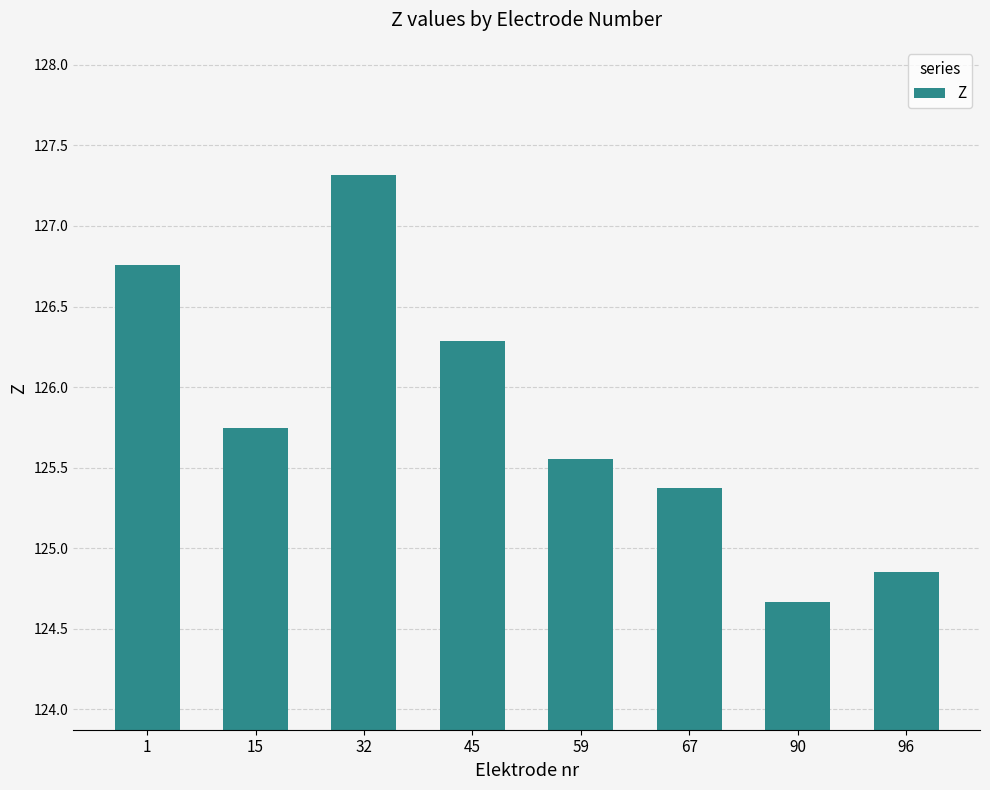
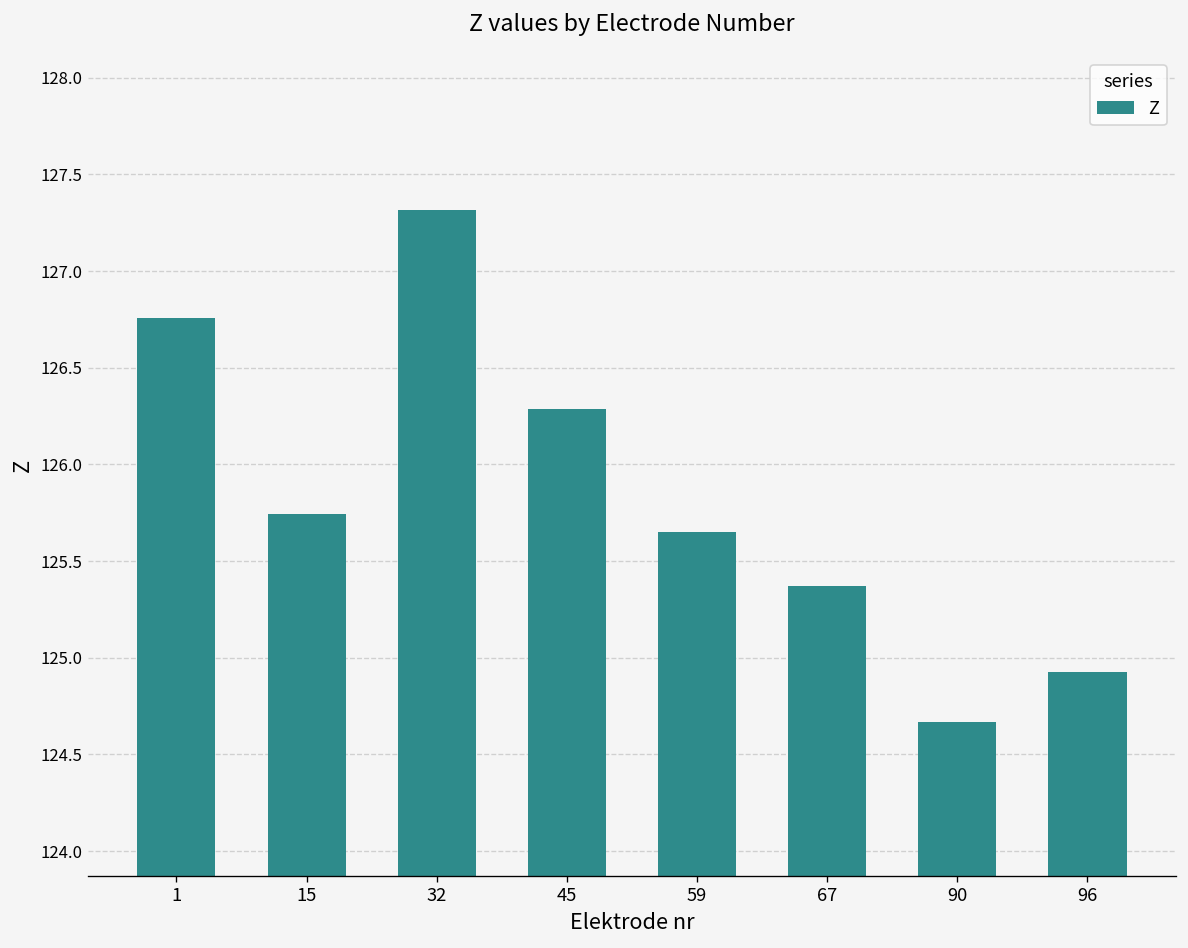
59: 125.56 -> 125.65
96: 124.86 -> 124.93
